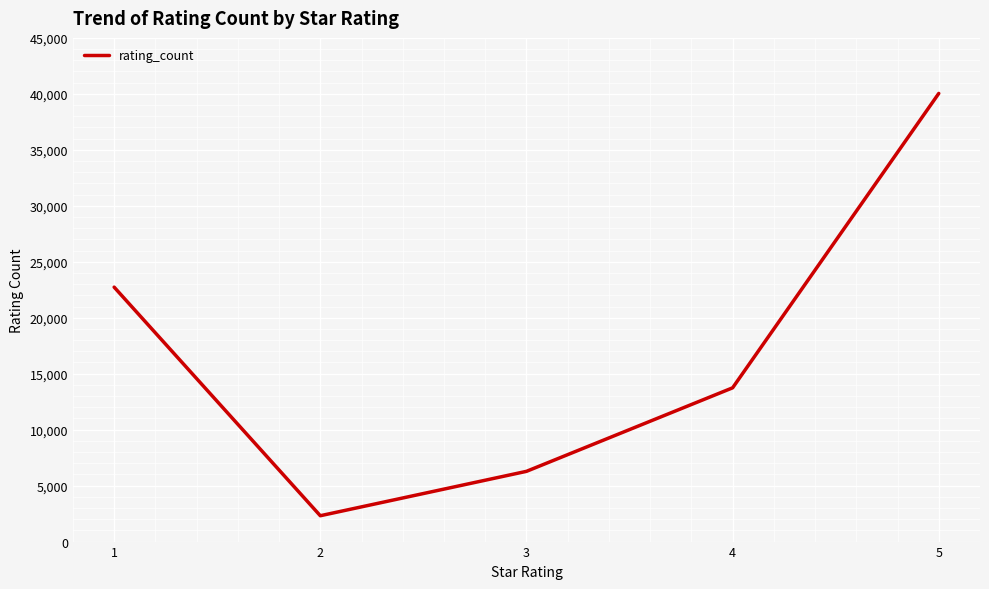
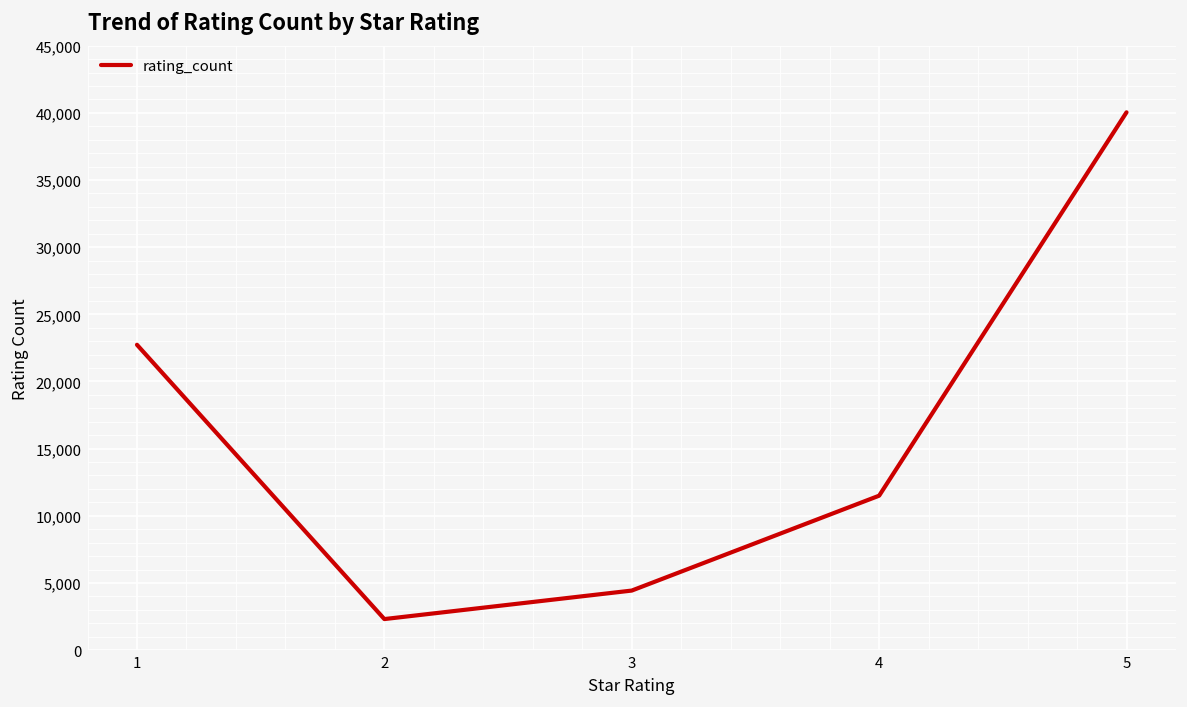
3: 6,300 -> 4,400
4: 13,700 -> 11,500
